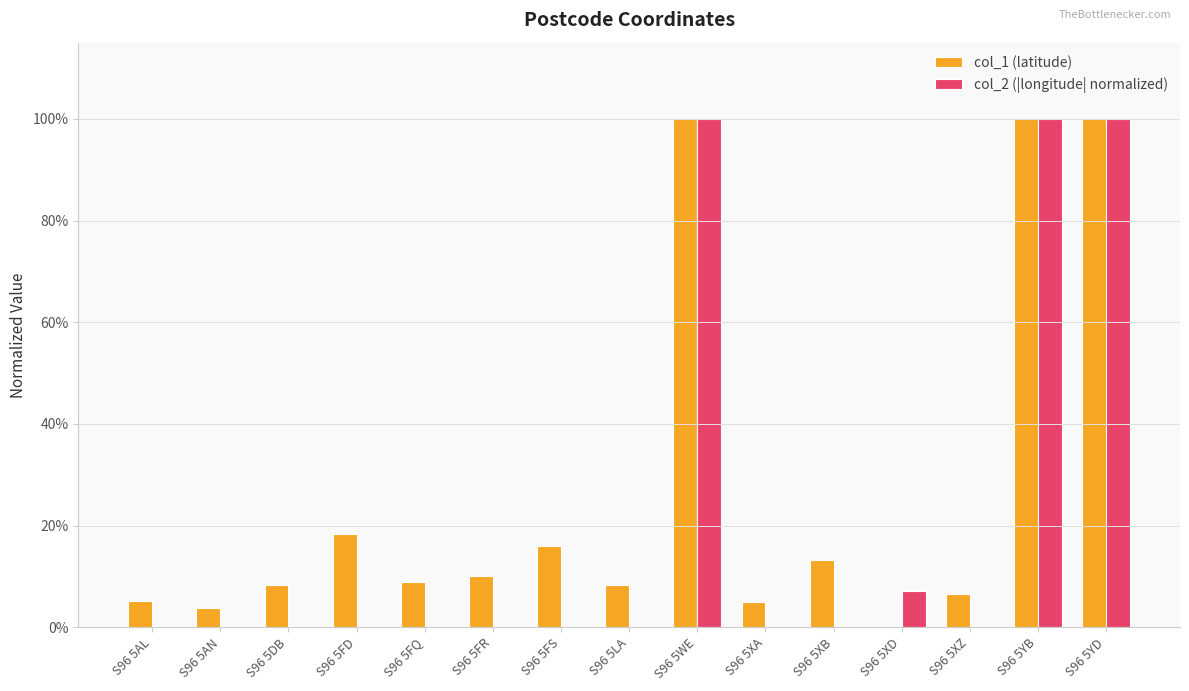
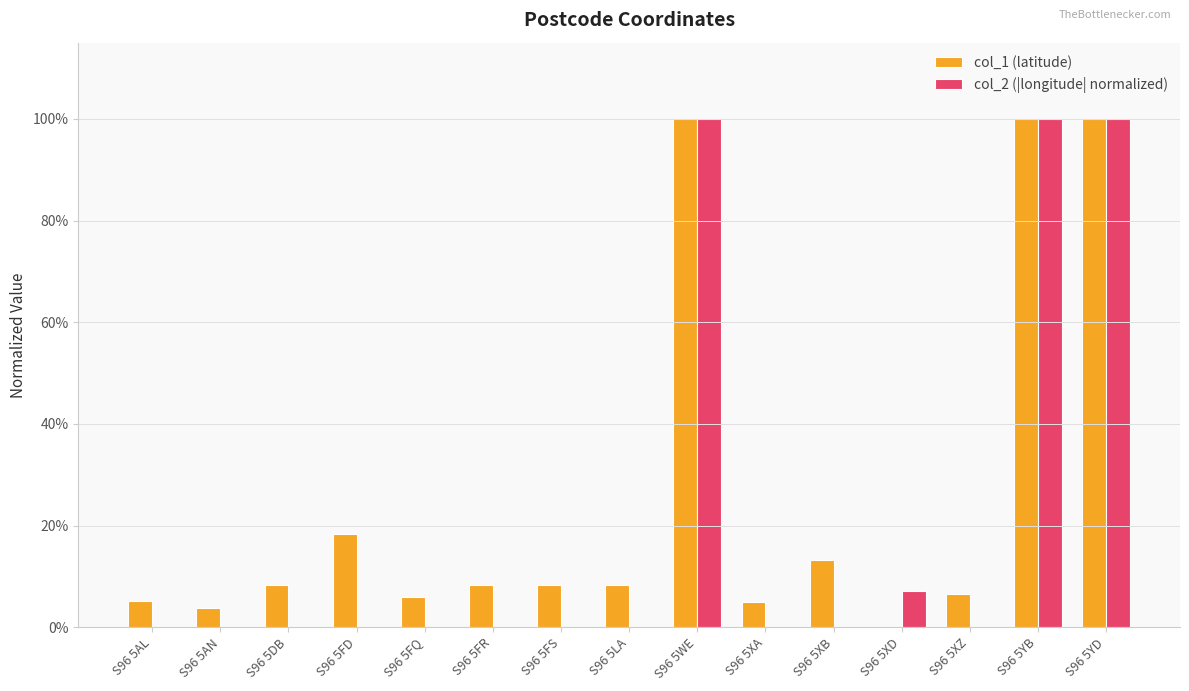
col_1 (latitude), S96 5FQ: 9% -> 6%
col_1 (latitude), S96 5FR: 10% -> 8%
col_1 (latitude), S96 5FS: 16% -> 8%
